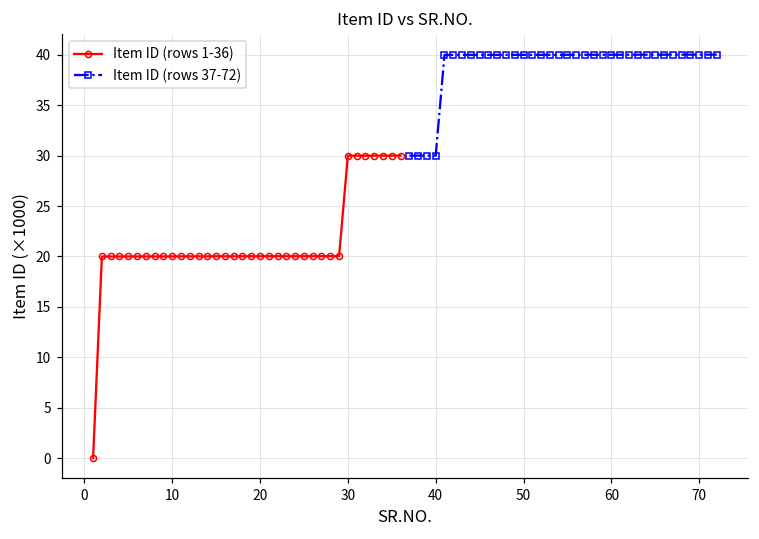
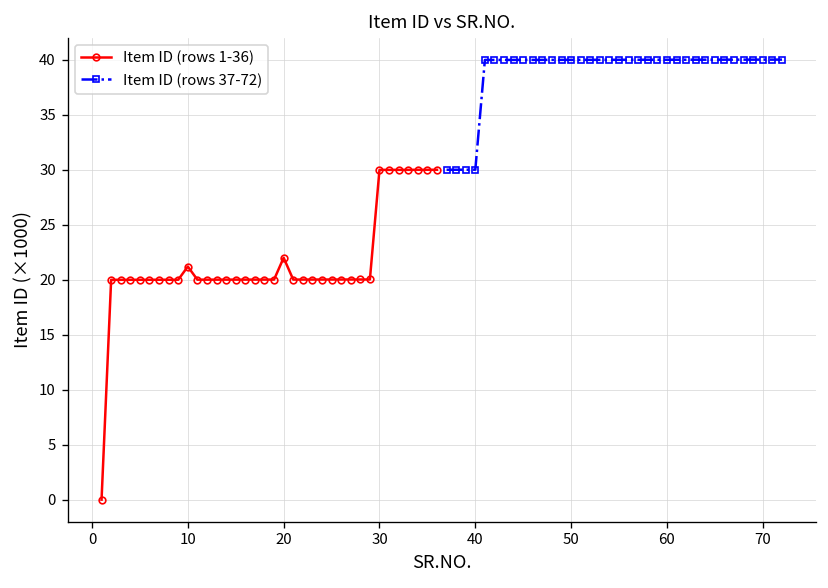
Item ID (rows 1-36), 10: 20 -> 21
Item ID (rows 1-36), 20: 20 -> 22
